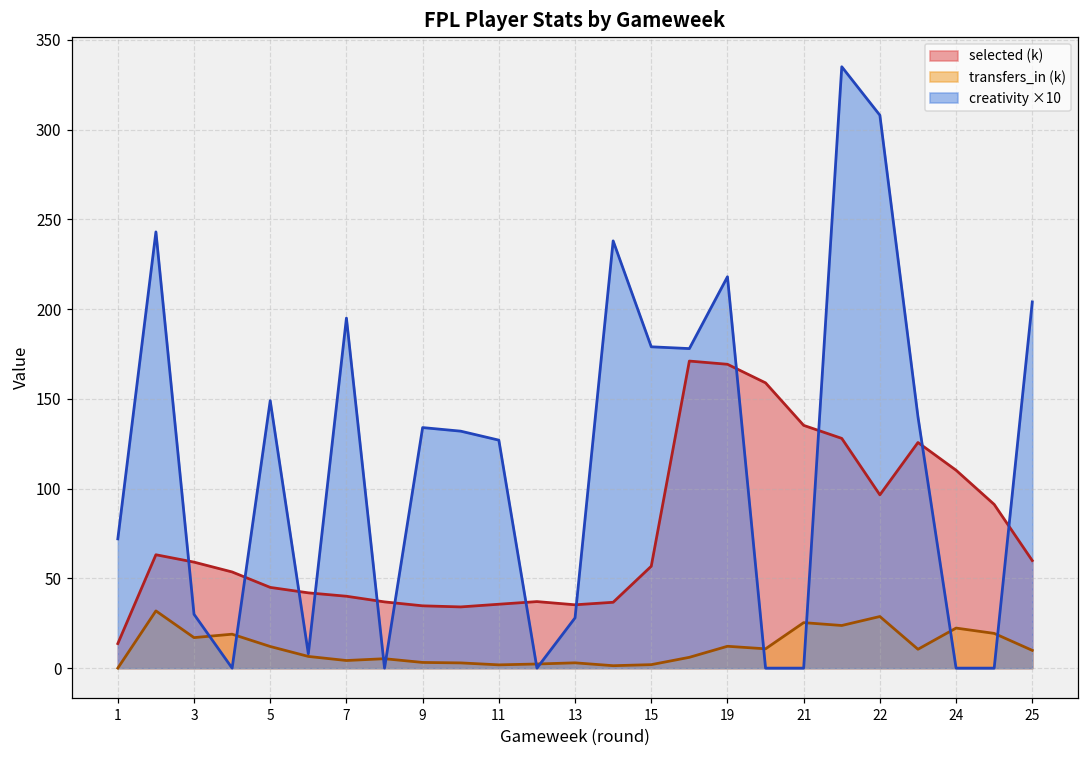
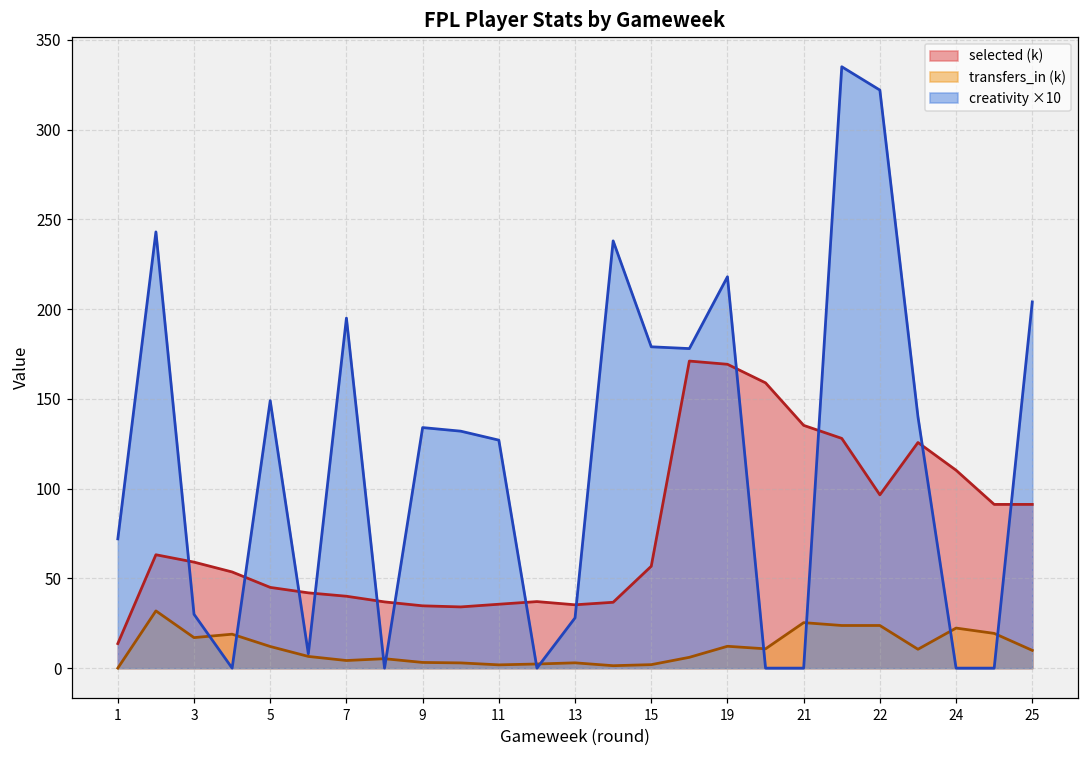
transfers_in (k), 22: 29 -> 24
creativity ×10, 22: 308 -> 322
selected (k), 25: 60 -> 91
